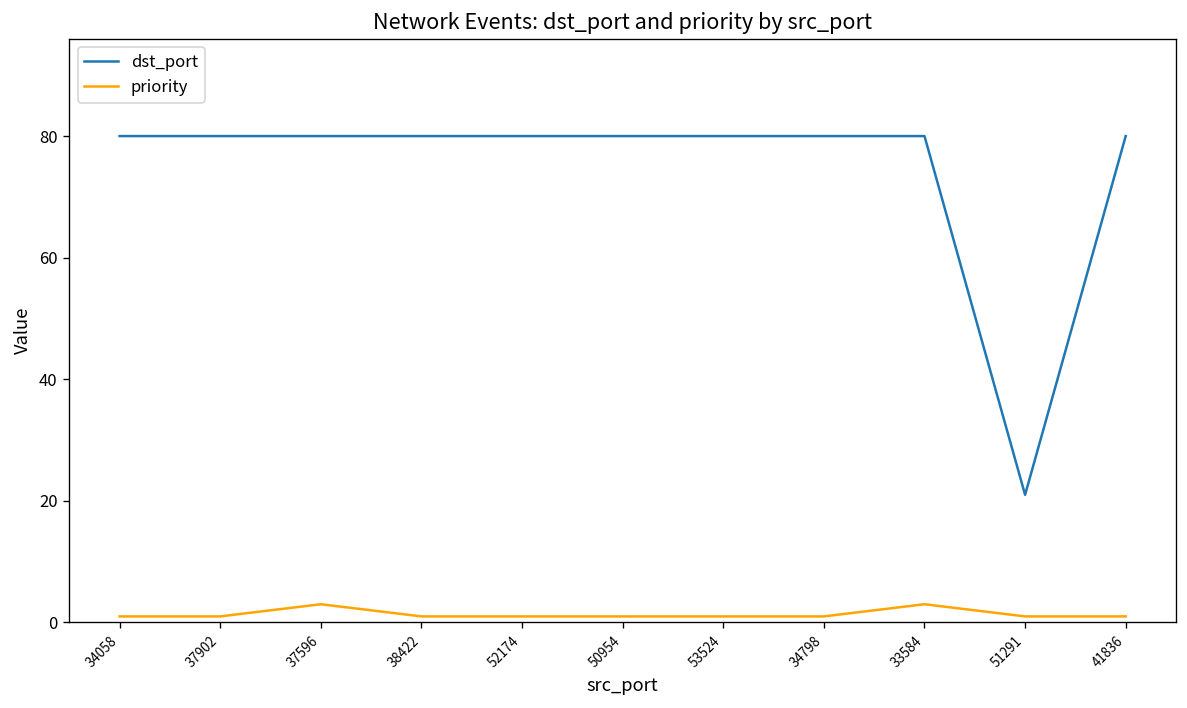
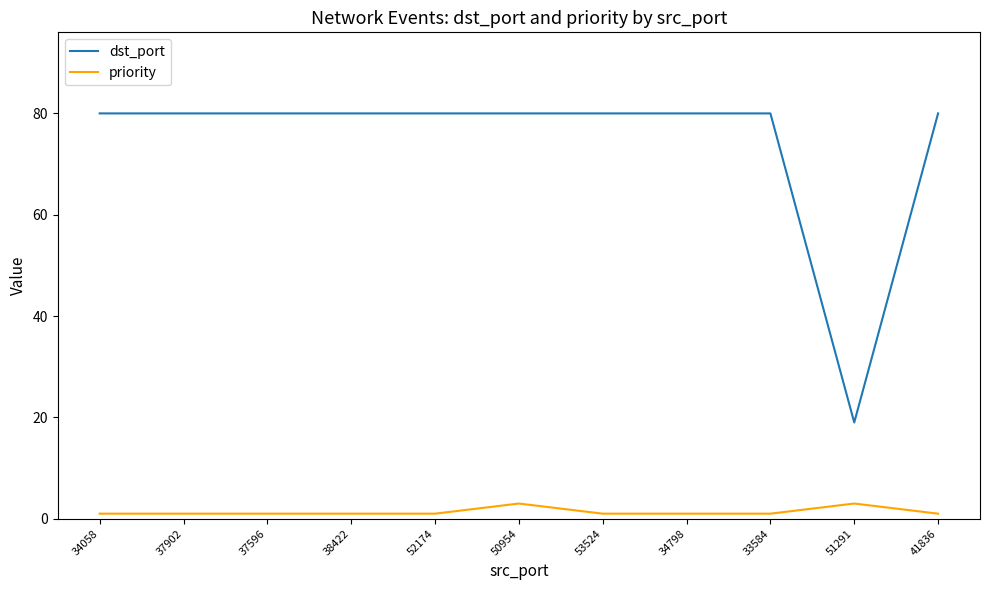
priority, 37596: 3 -> 1
priority, 50954: 1 -> 3
priority, 33584: 3 -> 1
dst_port, 51291: 21 -> 19
priority, 51291: 1 -> 3
